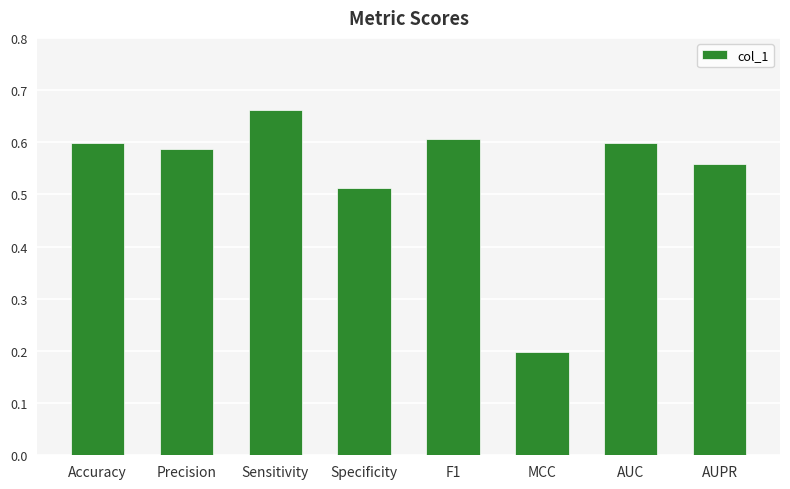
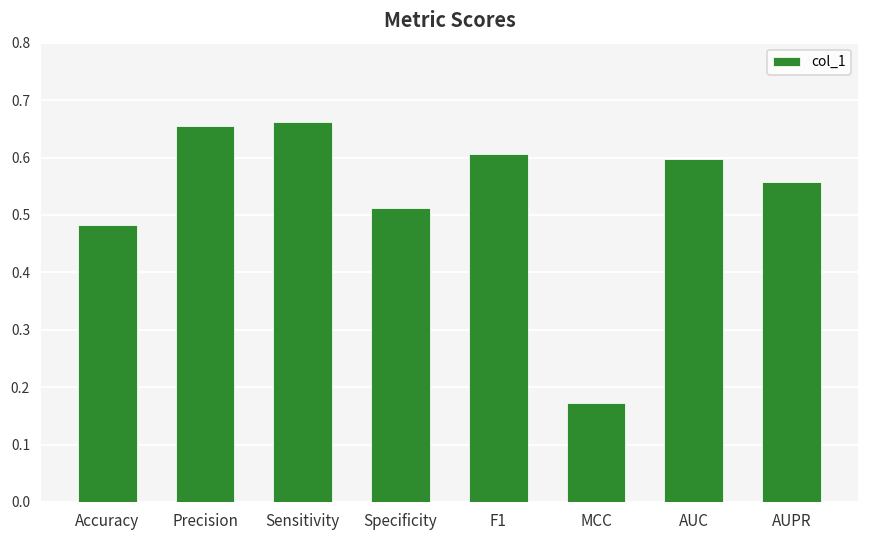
Accuracy: 0.60 -> 0.48
Precision: 0.59 -> 0.66
MCC: 0.20 -> 0.17
